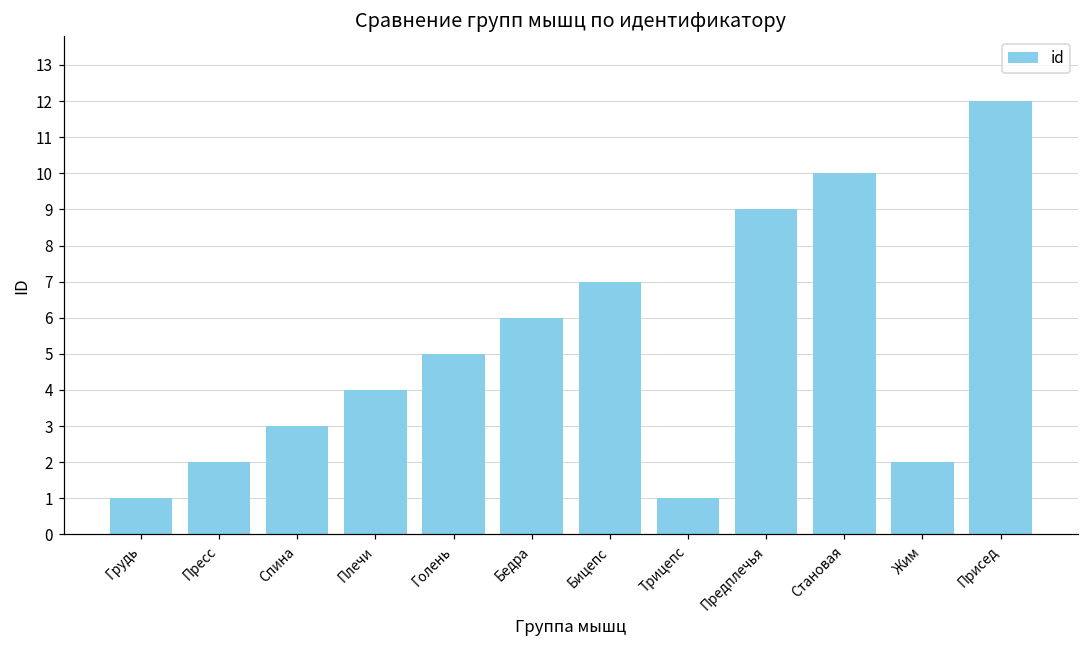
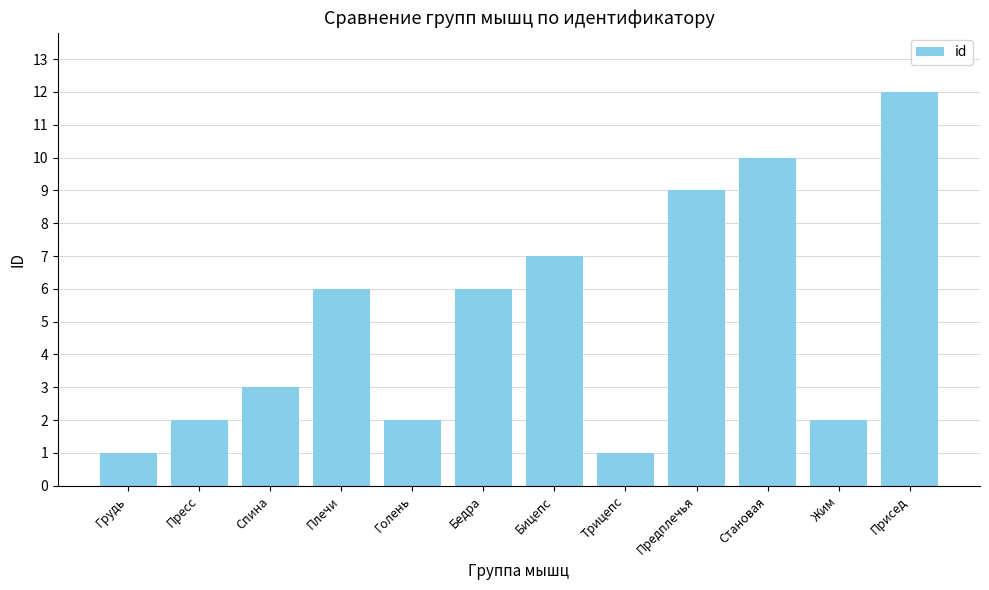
Плечи: 4 -> 6
Голень: 5 -> 2
